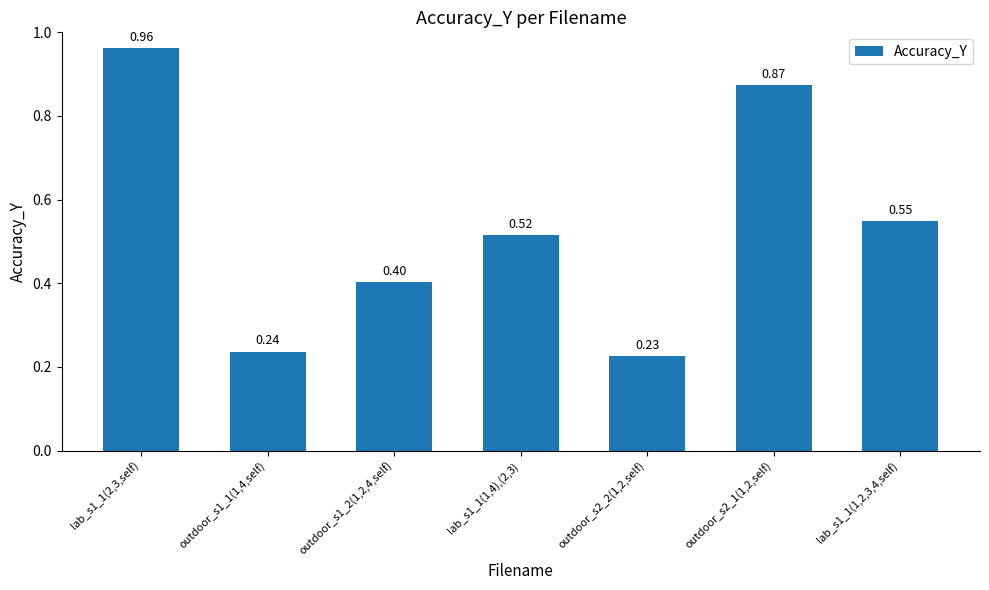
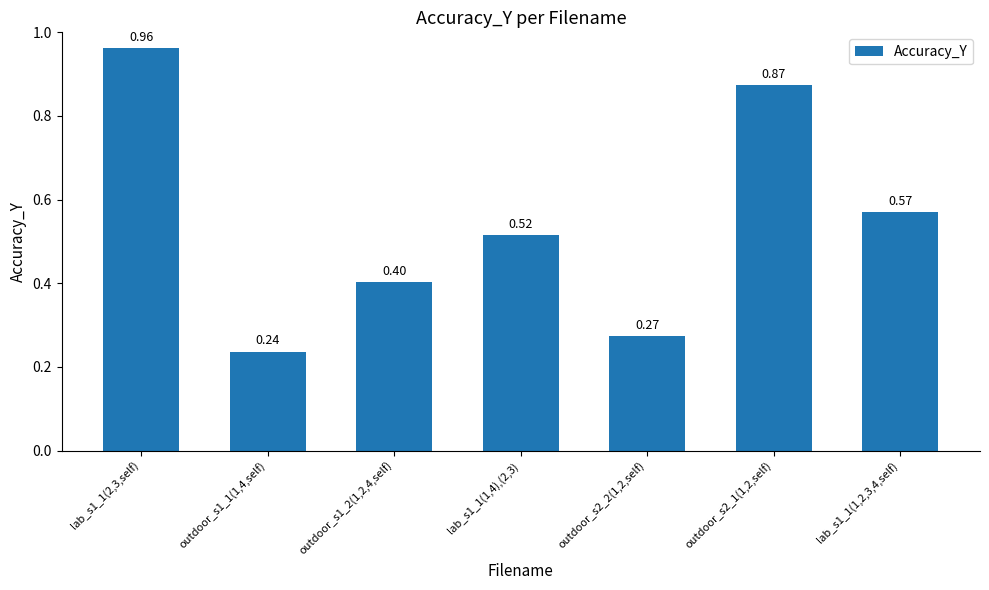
outdoor_s2_2(1,2,self): 0.23 -> 0.27
lab_s1_1(1,2,3,4,self): 0.55 -> 0.57
